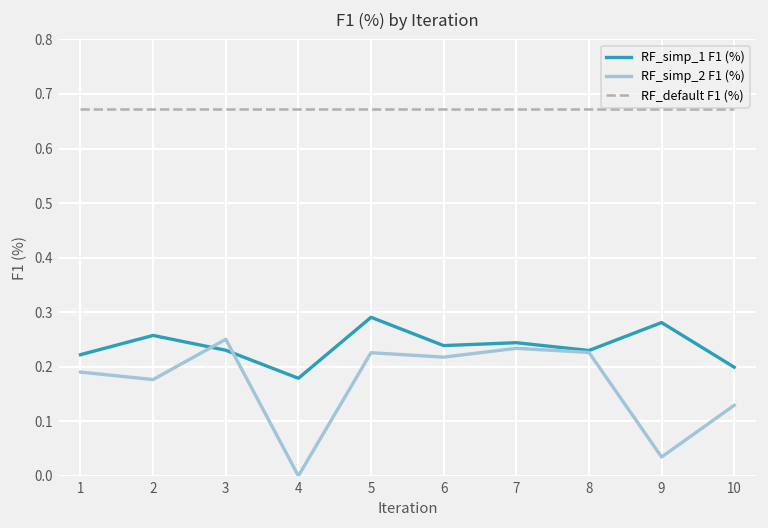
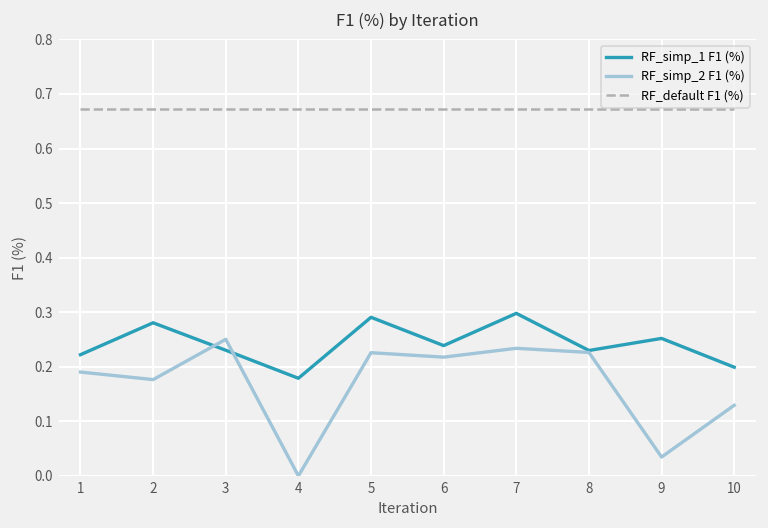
RF_simp_1 F1 (%), 2: 0.26 -> 0.28
RF_simp_1 F1 (%), 7: 0.24 -> 0.30
RF_simp_1 F1 (%), 9: 0.28 -> 0.25
